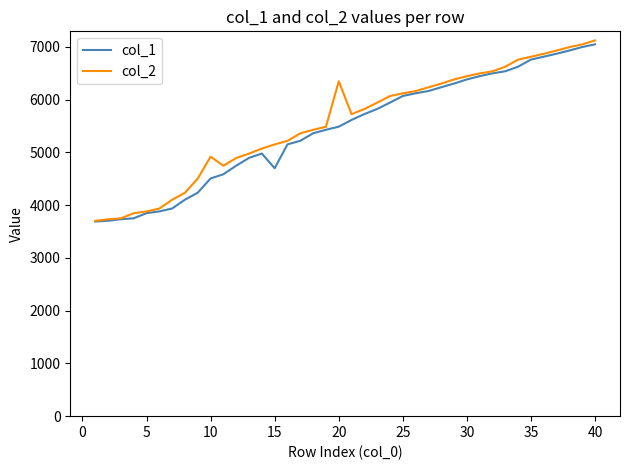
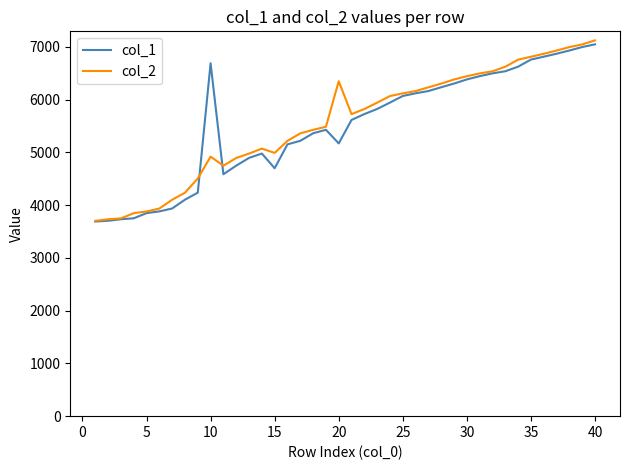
col_1, 10: 4500 -> 6700
col_2, 15: 5200 -> 5000
col_1, 20: 5500 -> 5200
